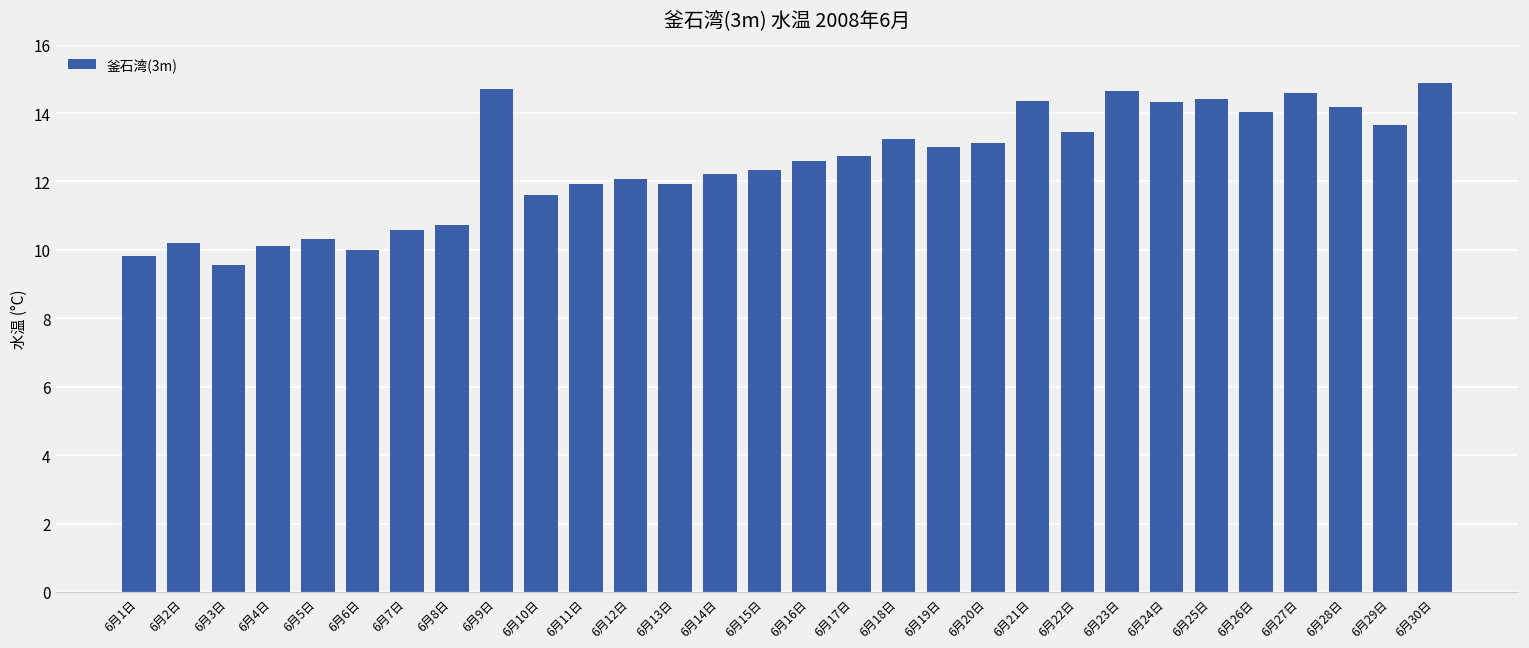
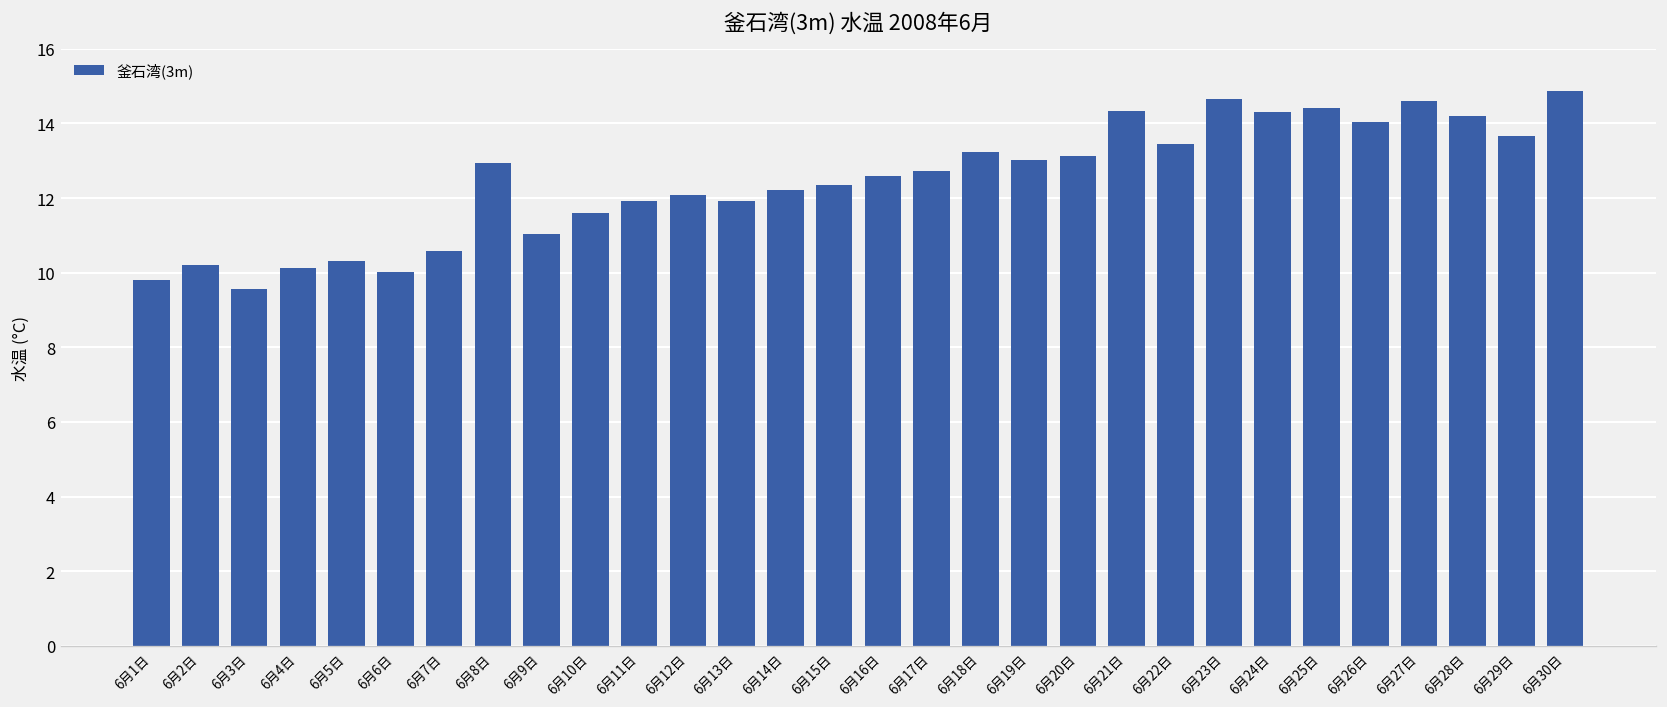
6月8日: 10.7 -> 12.9
6月9日: 14.7 -> 11.0
